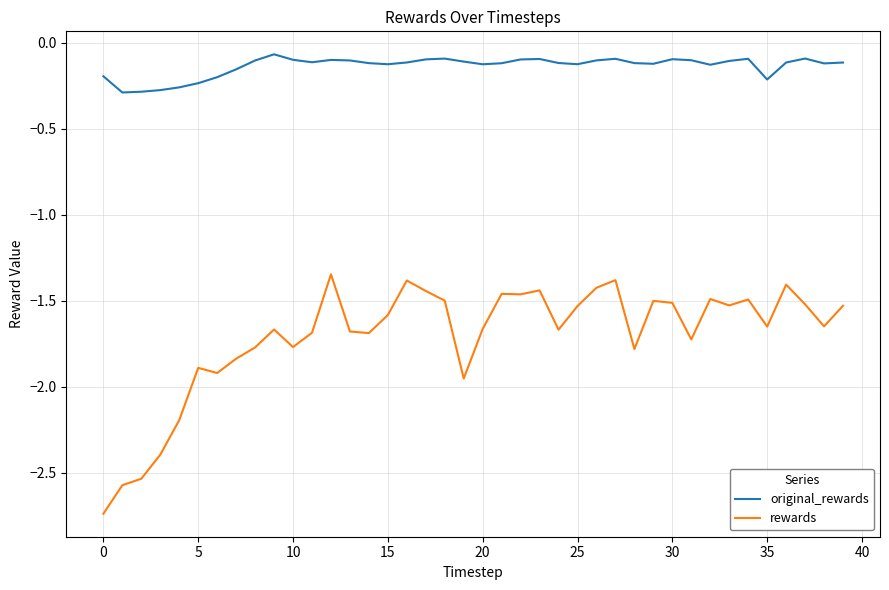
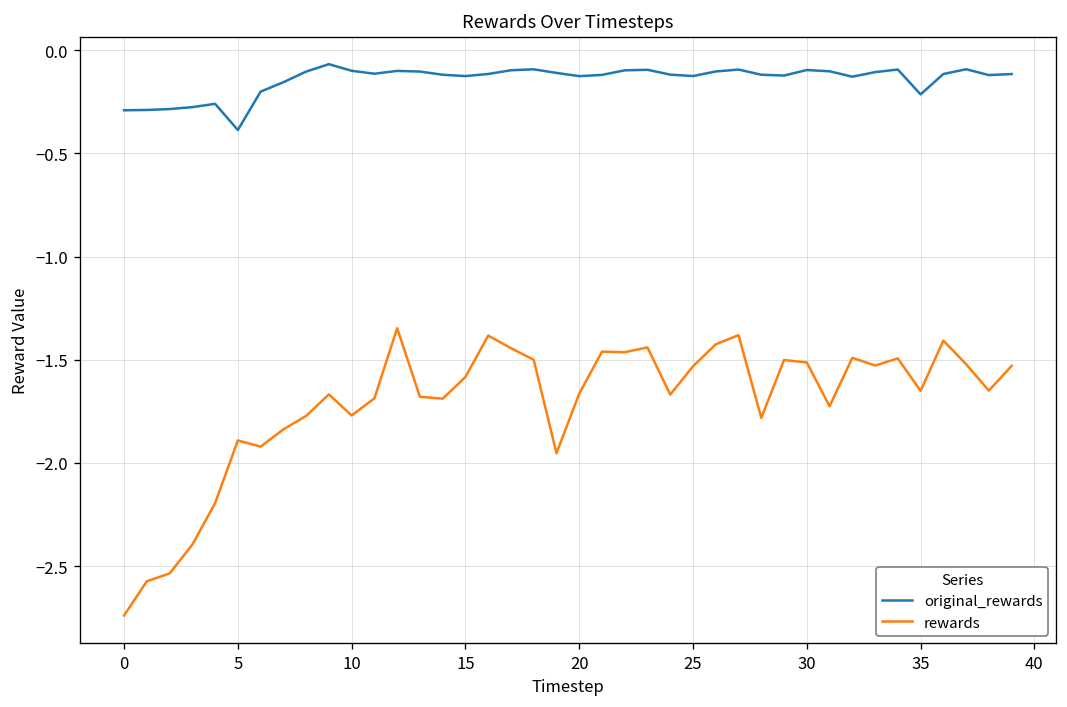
original_rewards, 0: -0.20 -> -0.29
original_rewards, 5: -0.24 -> -0.39
